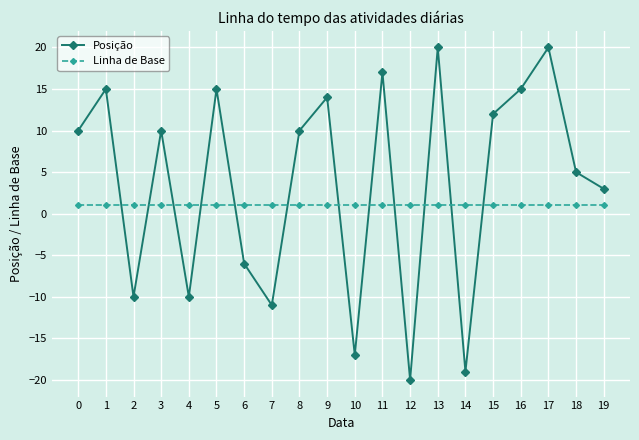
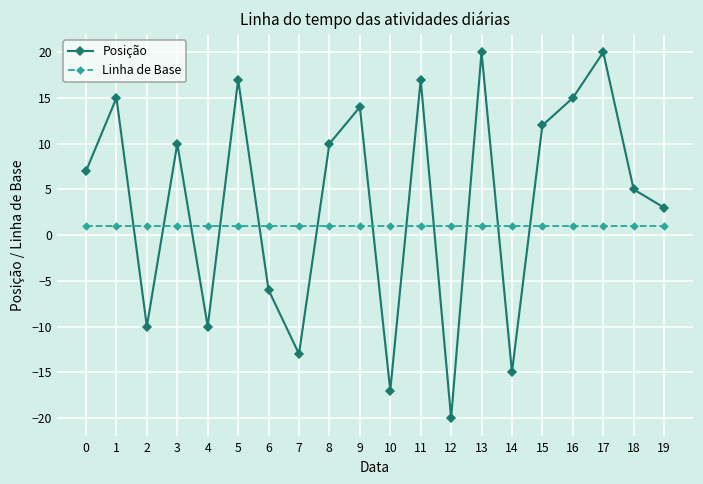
Posição, 0: 10 -> 7
Posição, 5: 15 -> 17
Posição, 7: -11 -> -13
Posição, 14: -19 -> -15
